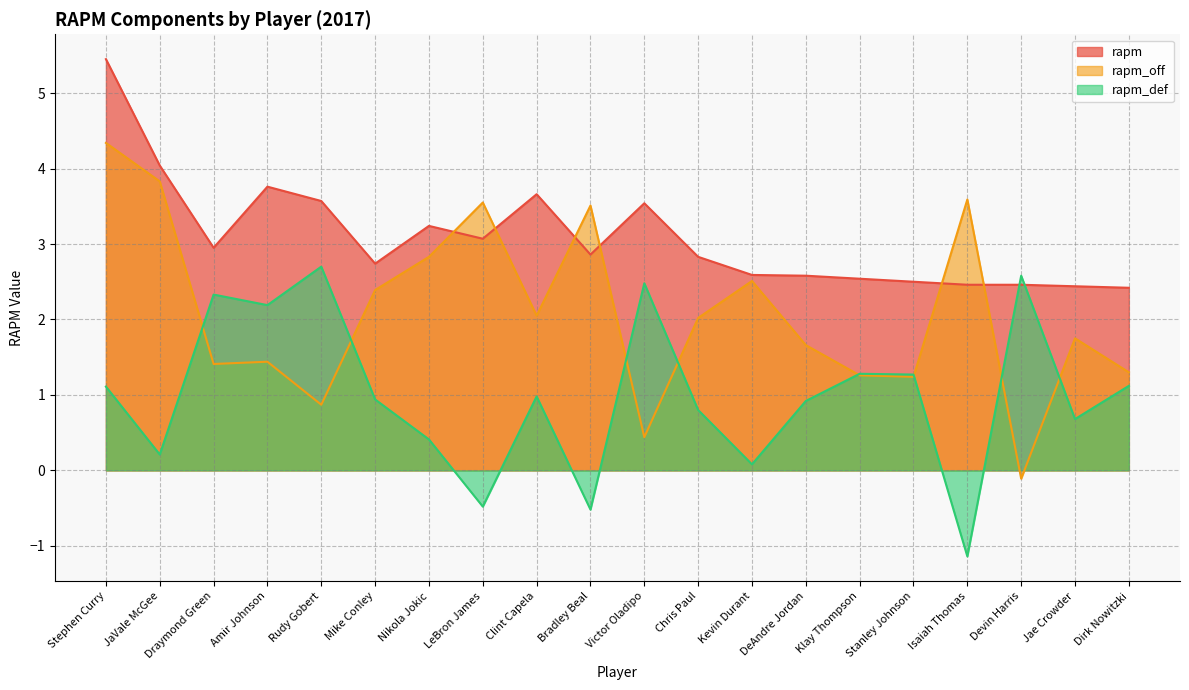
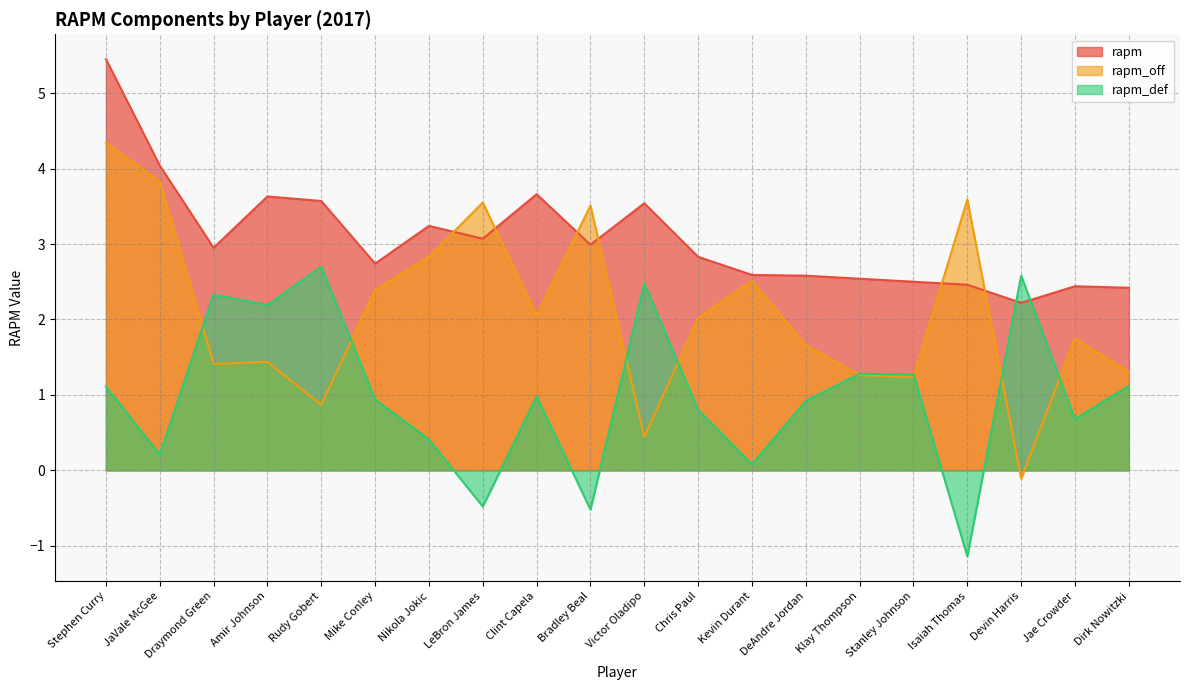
rapm, Amir Johnson: 3.8 -> 3.6
rapm, Bradley Beal: 2.9 -> 3.0
rapm, Devin Harris: 2.5 -> 2.2
